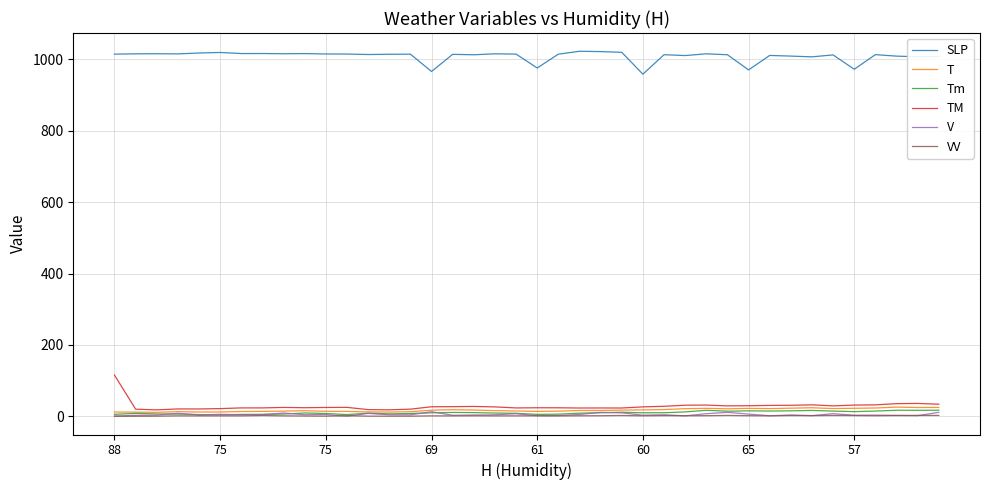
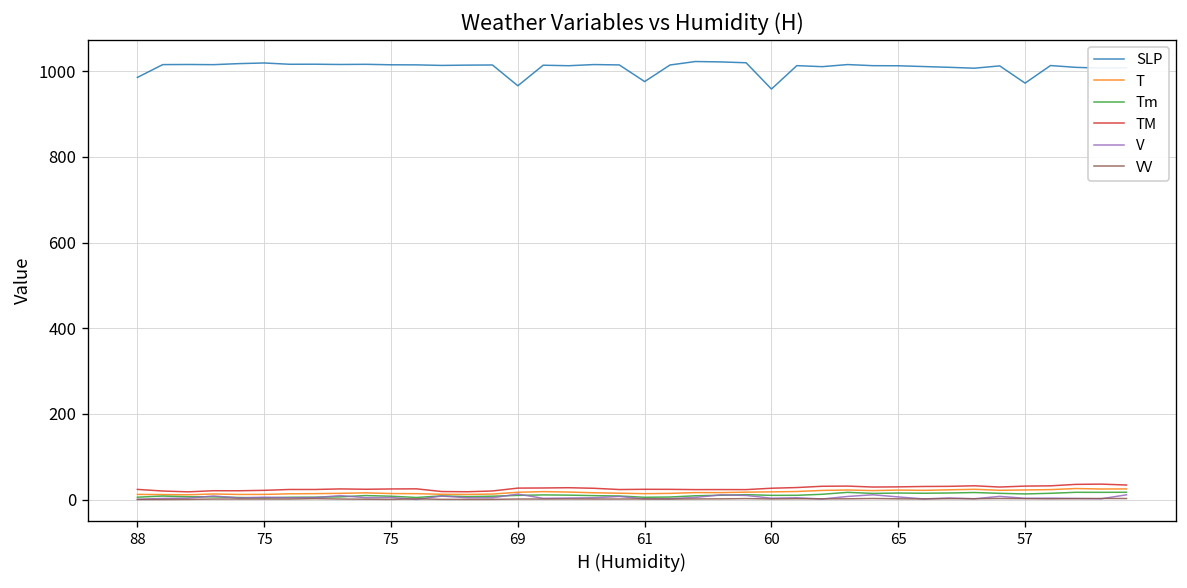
SLP, 88: 1010 -> 990
TM, 88: 120 -> 20
SLP, 65: 970 -> 1010
